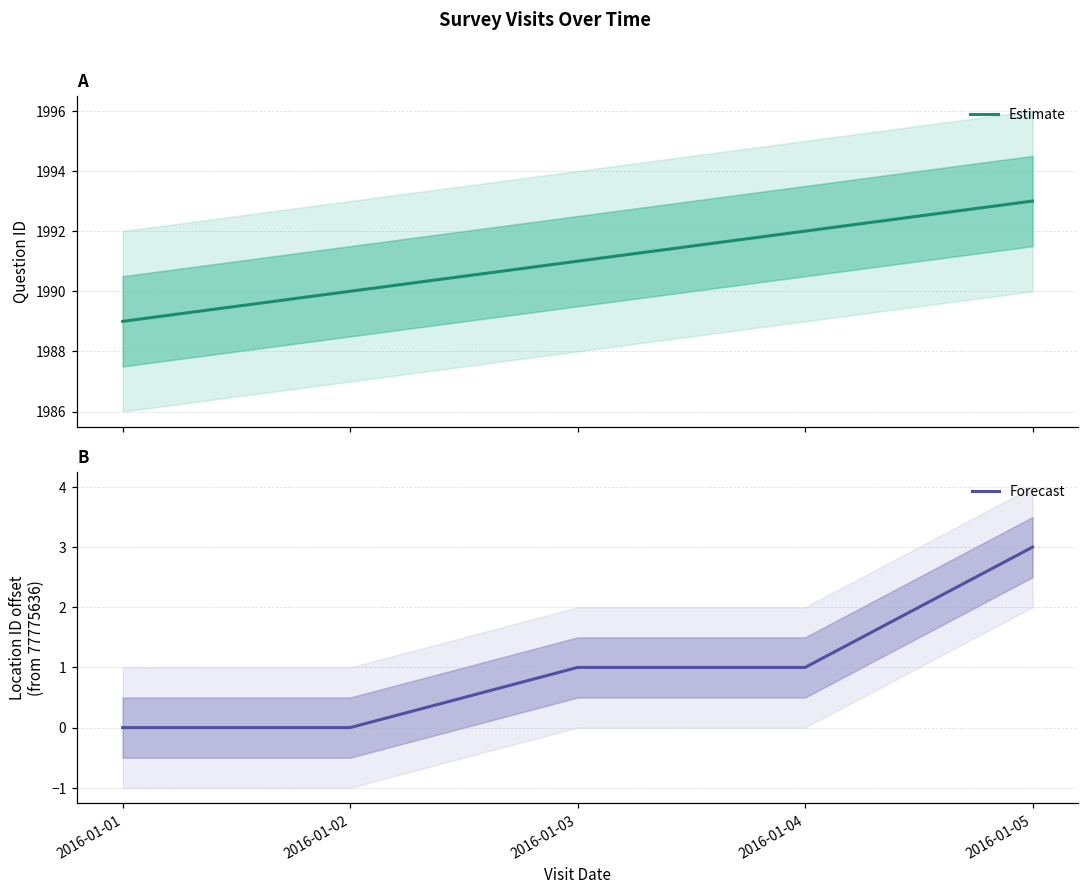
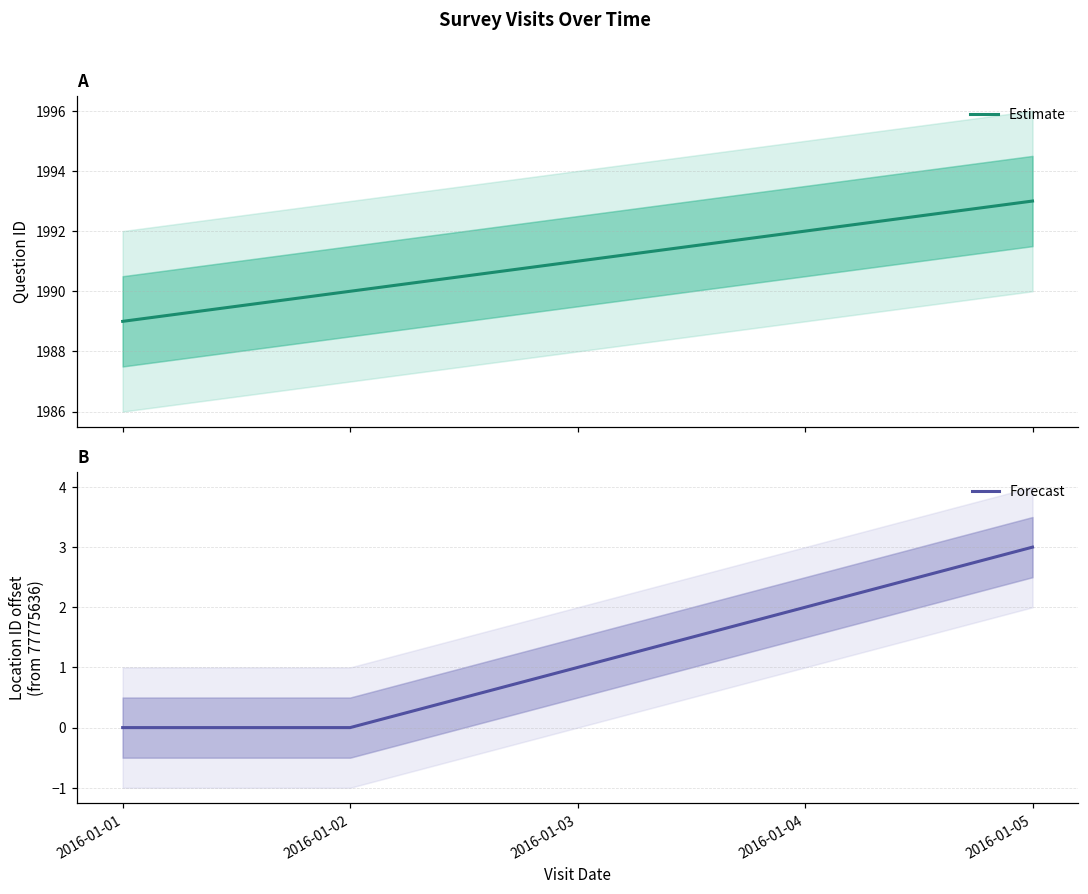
B, Forecast, 2016-01-04: 1.0 -> 2.0
